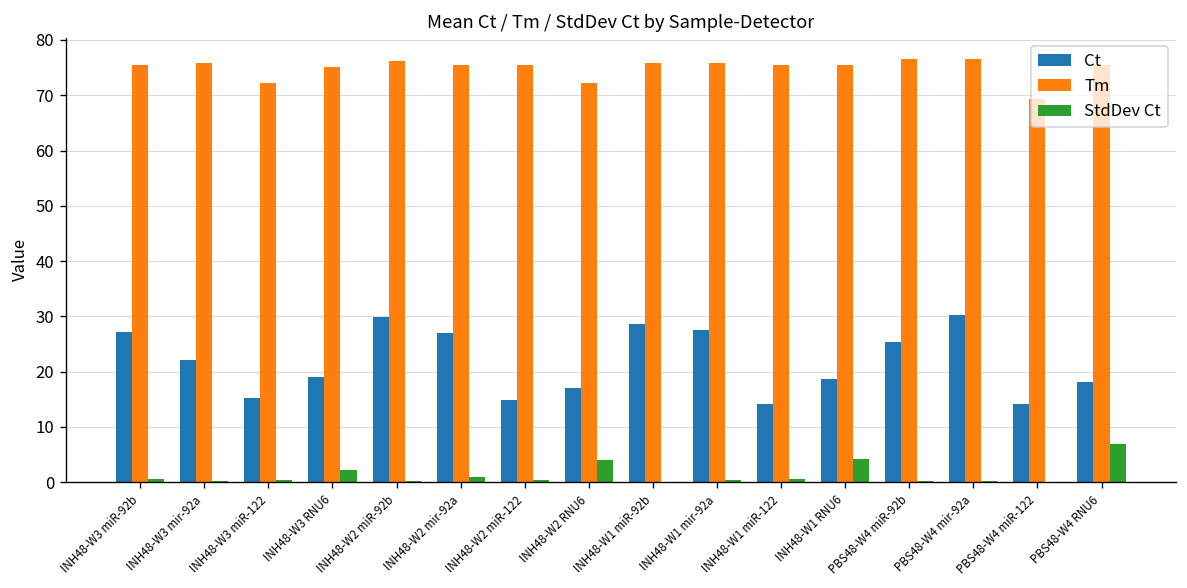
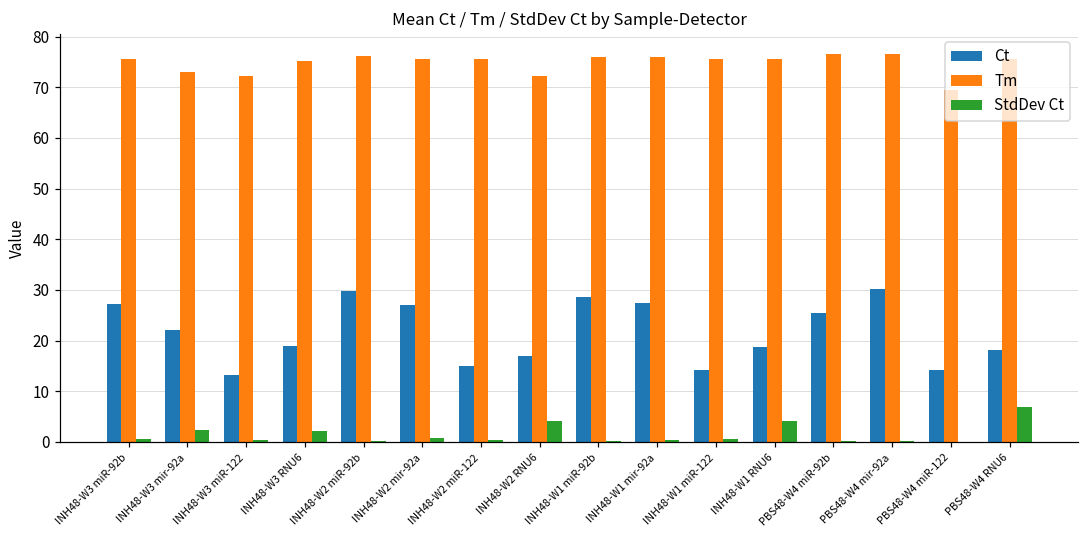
Tm, INH48-W3 mir-92a: 76 -> 73
StdDev Ct, INH48-W3 mir-92a: 0 -> 2
Ct, INH48-W3 miR-122: 15 -> 13
